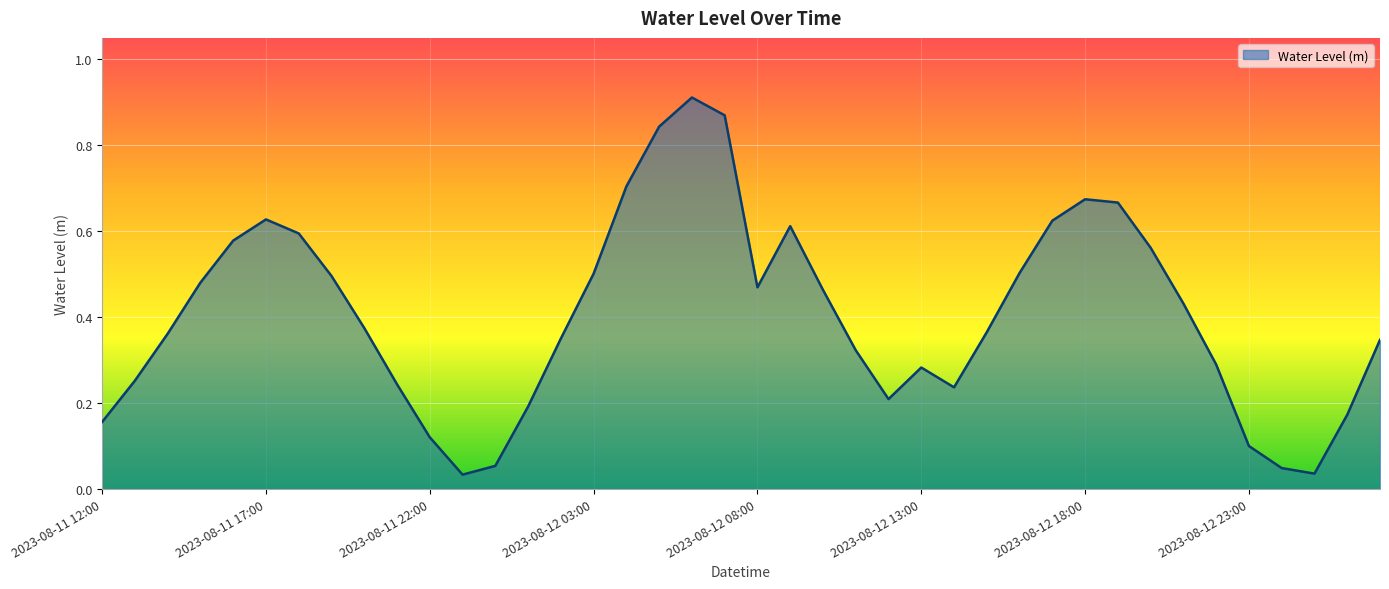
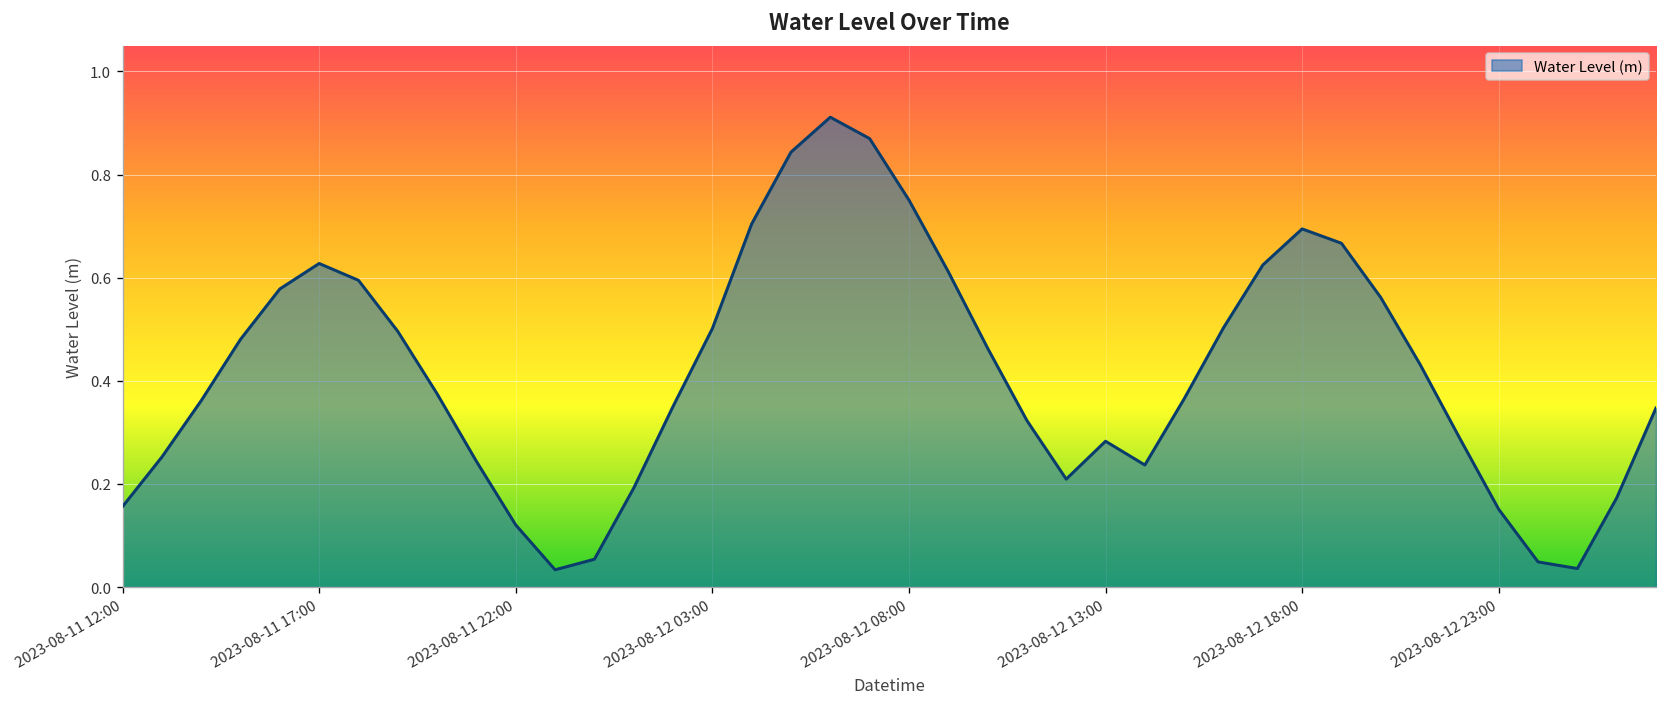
2023-08-12 08:00: 0.47 -> 0.75
2023-08-12 18:00: 0.67 -> 0.69
2023-08-12 23:00: 0.10 -> 0.15
